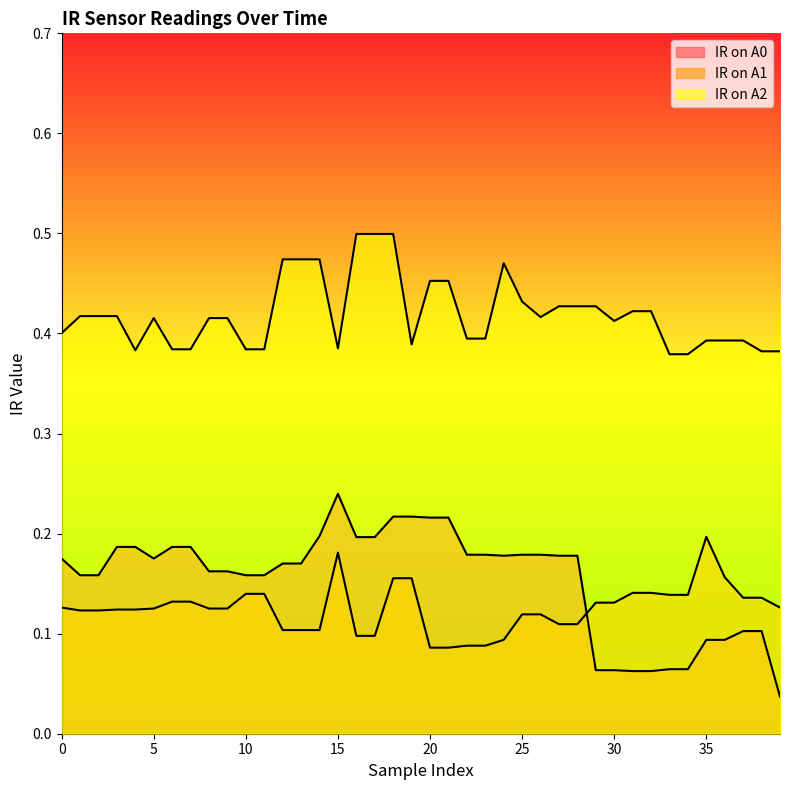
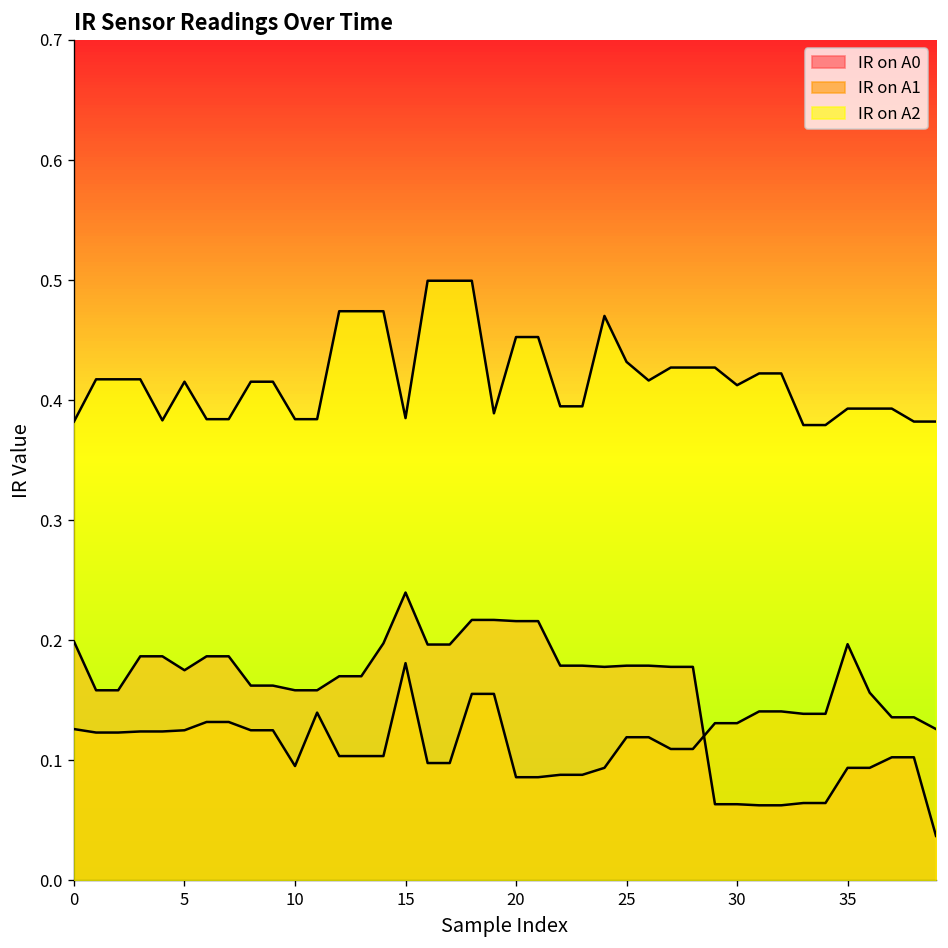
IR on A0, 0: 0.175 -> 0.199
IR on A2, 0: 0.400 -> 0.382
IR on A1, 10: 0.140 -> 0.095
